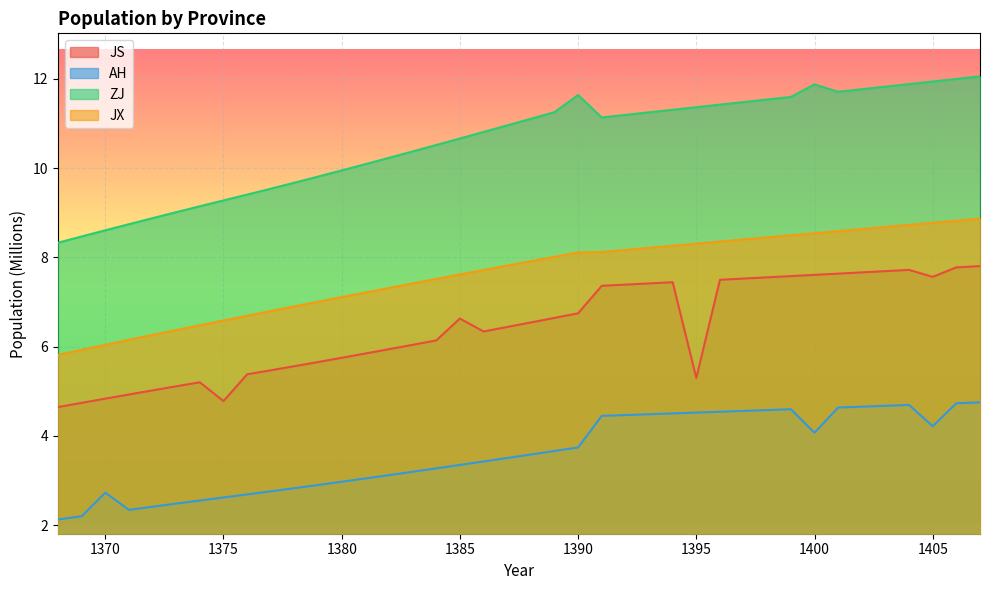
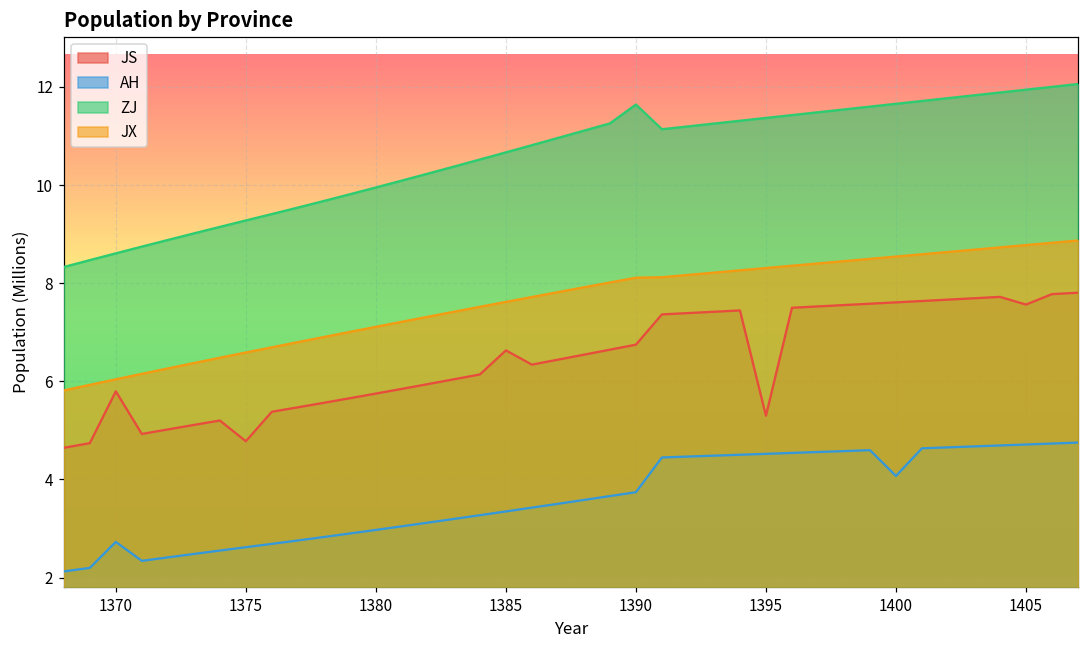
JS, 1370: 4.8 -> 5.8
ZJ, 1400: 11.9 -> 11.7
AH, 1405: 4.2 -> 4.7
